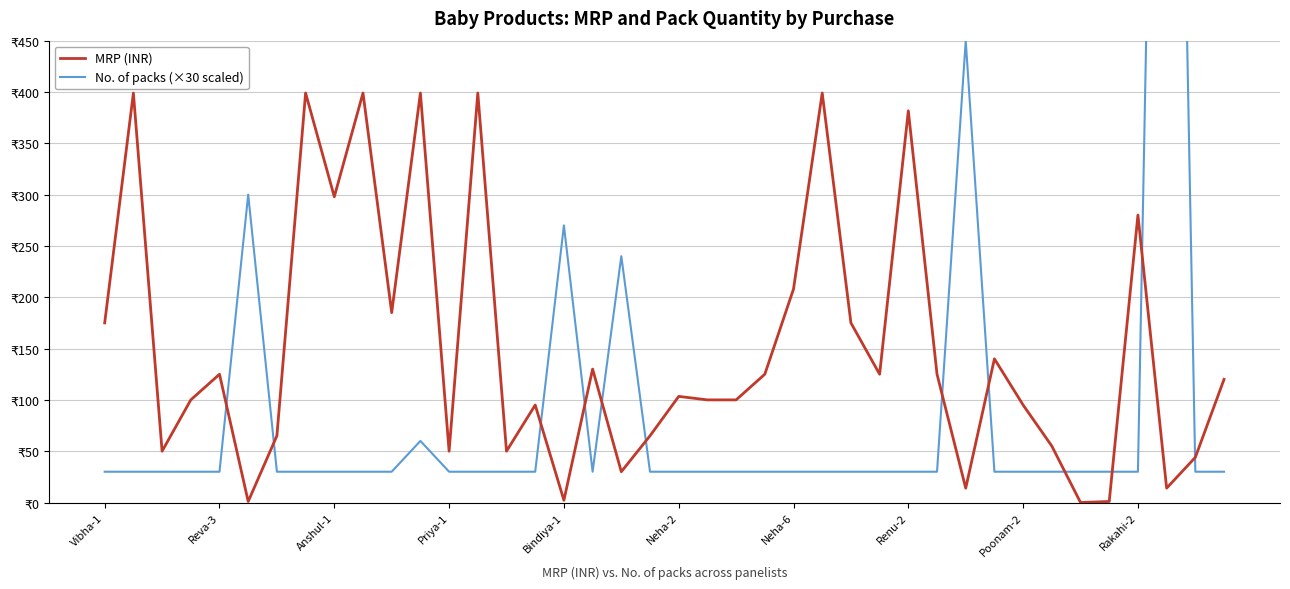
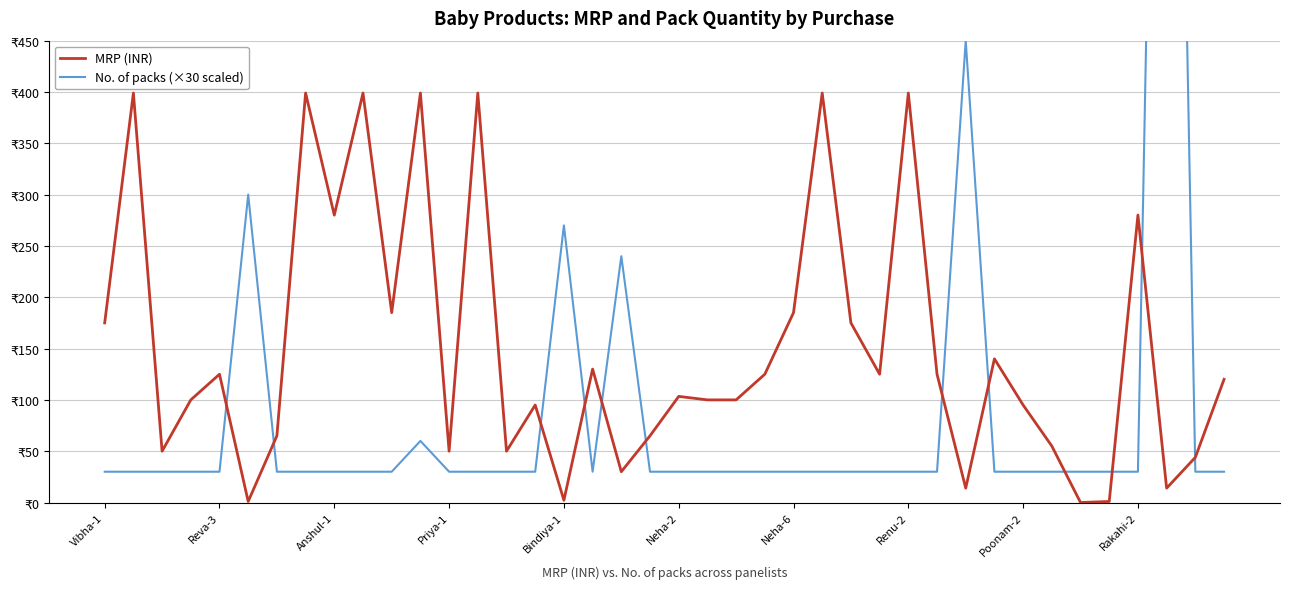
MRP (INR), Anshul-1: ₹298 -> ₹280
MRP (INR), Neha-6: ₹208 -> ₹185
MRP (INR), Renu-2: ₹382 -> ₹399
